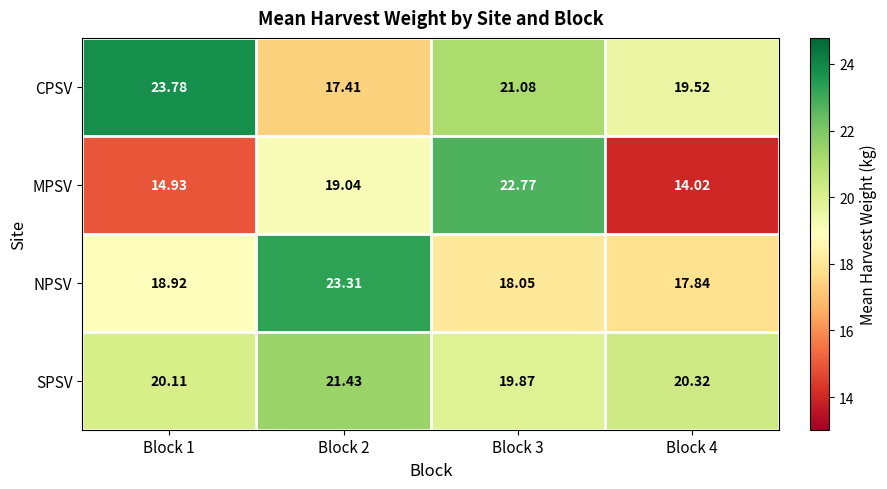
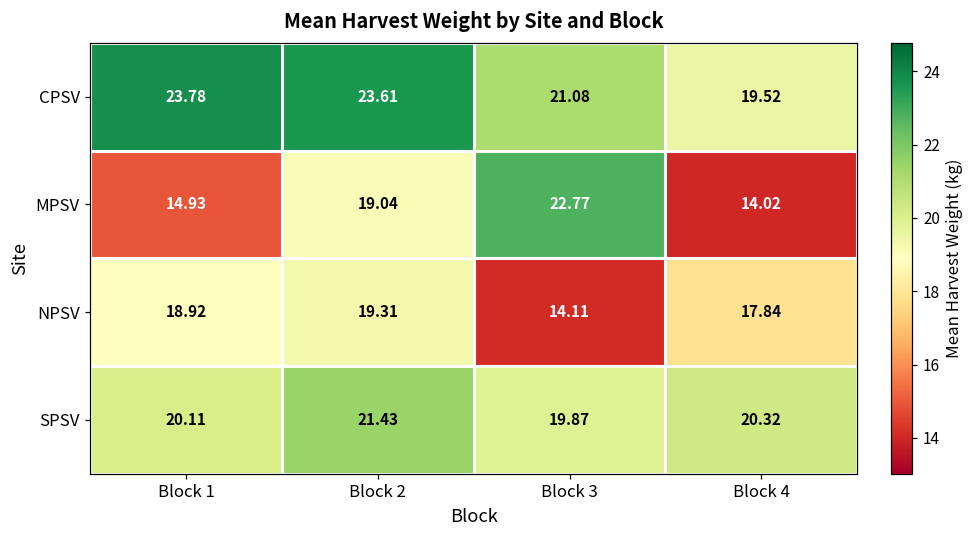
CPSV, Block 2: 17.41 -> 23.61
NPSV, Block 2: 23.31 -> 19.31
NPSV, Block 3: 18.05 -> 14.11
